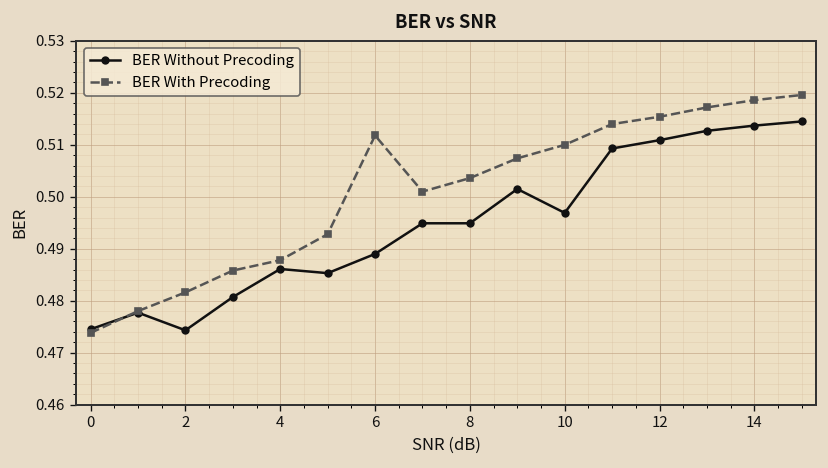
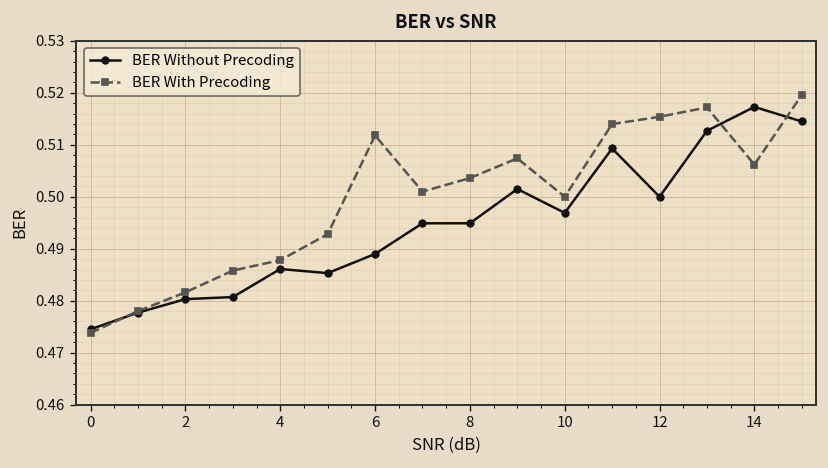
BER Without Precoding, 2: 0.474 -> 0.480
BER With Precoding, 10: 0.51 -> 0.50
BER Without Precoding, 12: 0.511 -> 0.500
BER Without Precoding, 14: 0.514 -> 0.517
BER With Precoding, 14: 0.519 -> 0.506
